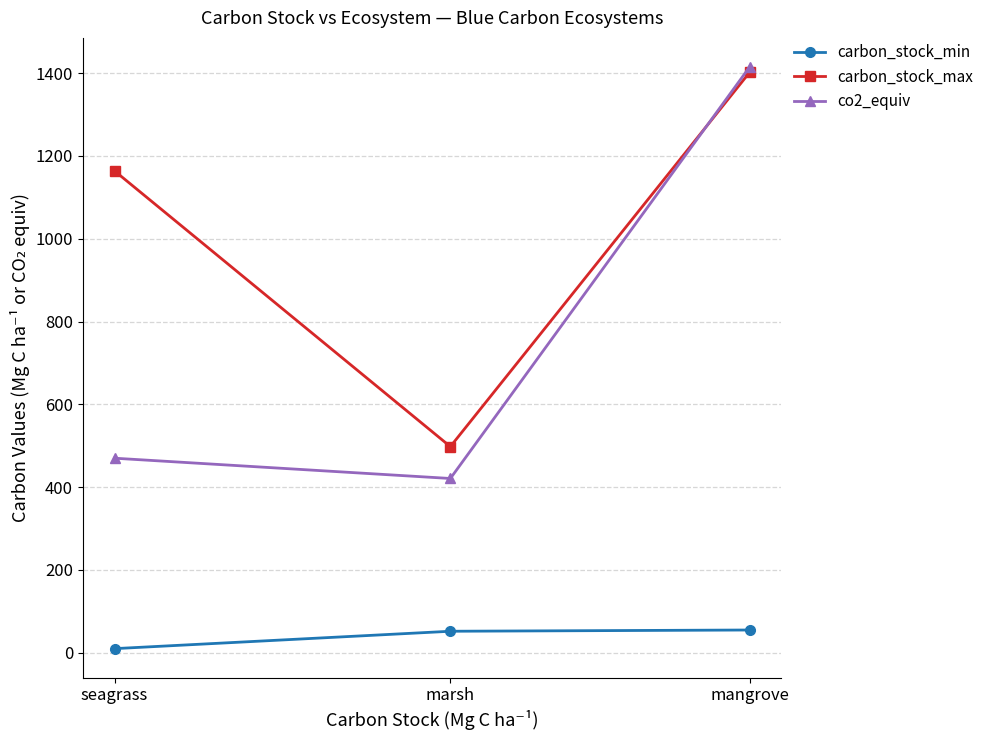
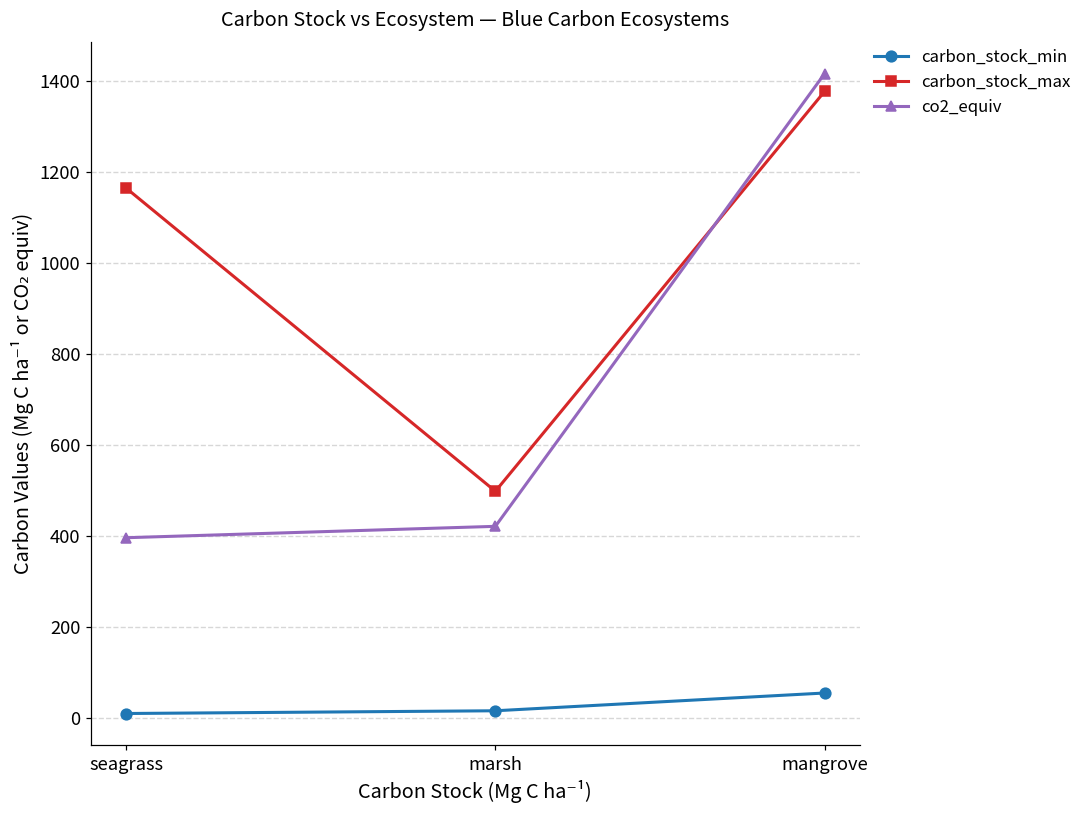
co2_equiv, seagrass: 470 -> 400
carbon_stock_min, marsh: 50 -> 20
carbon_stock_max, mangrove: 1400 -> 1380
